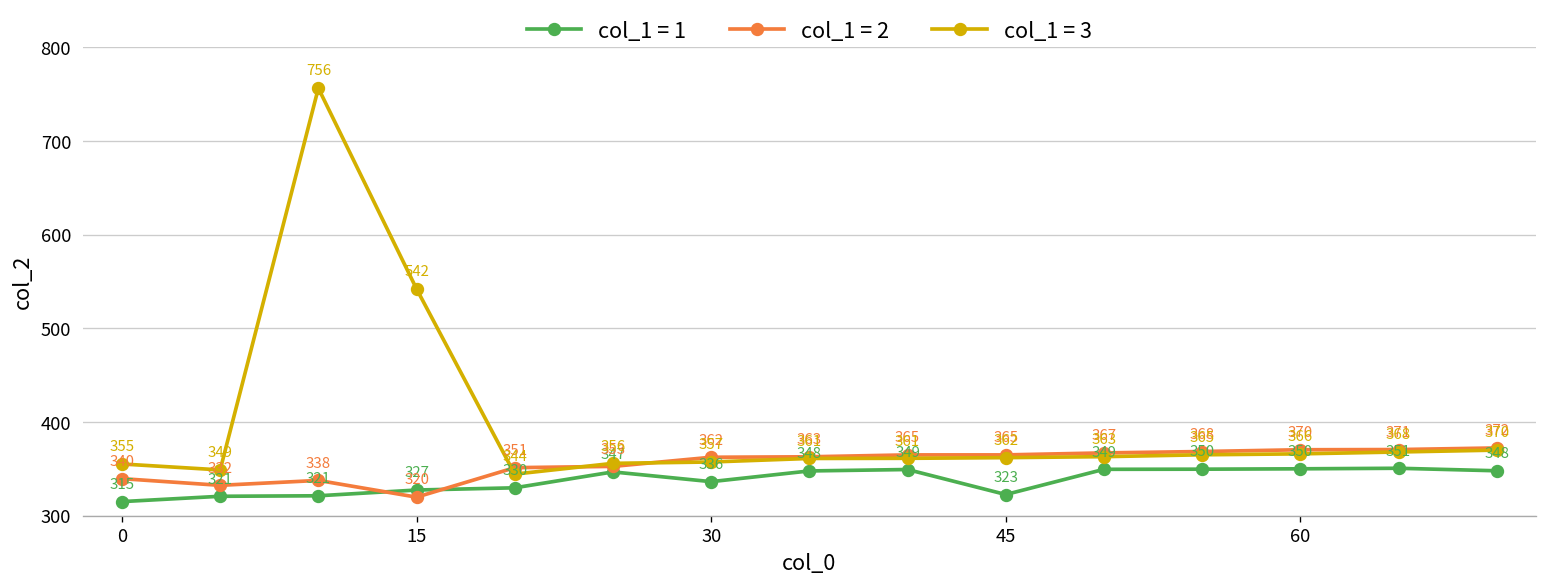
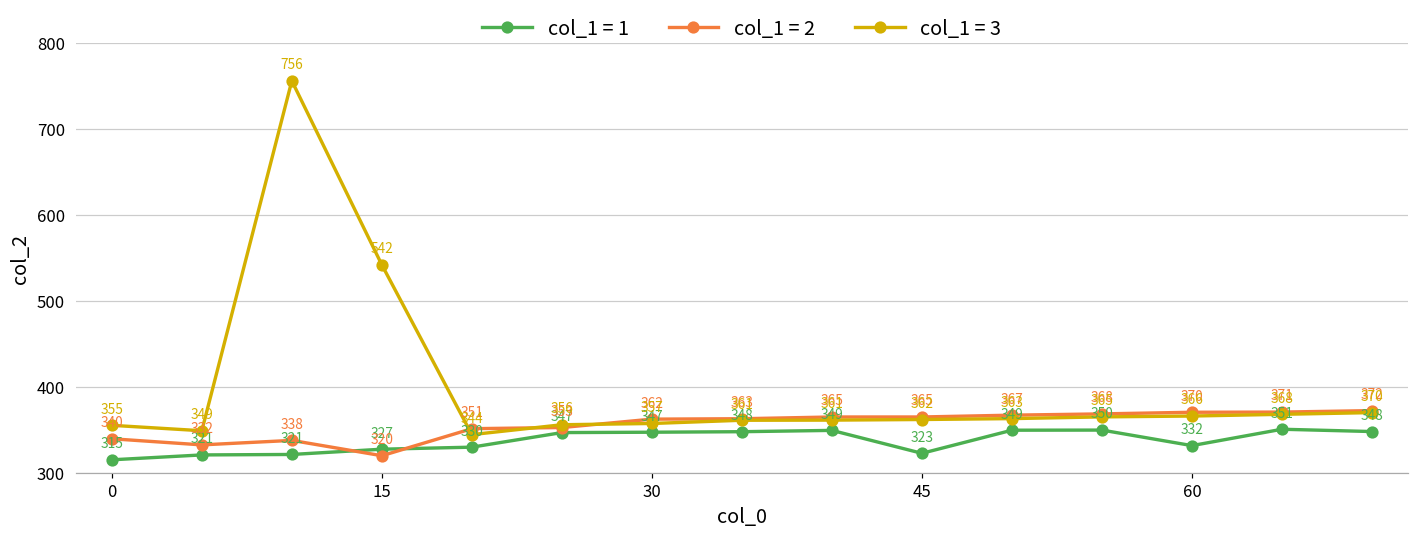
col_1 = 1, 30: 336 -> 347
col_1 = 1, 60: 350 -> 332
